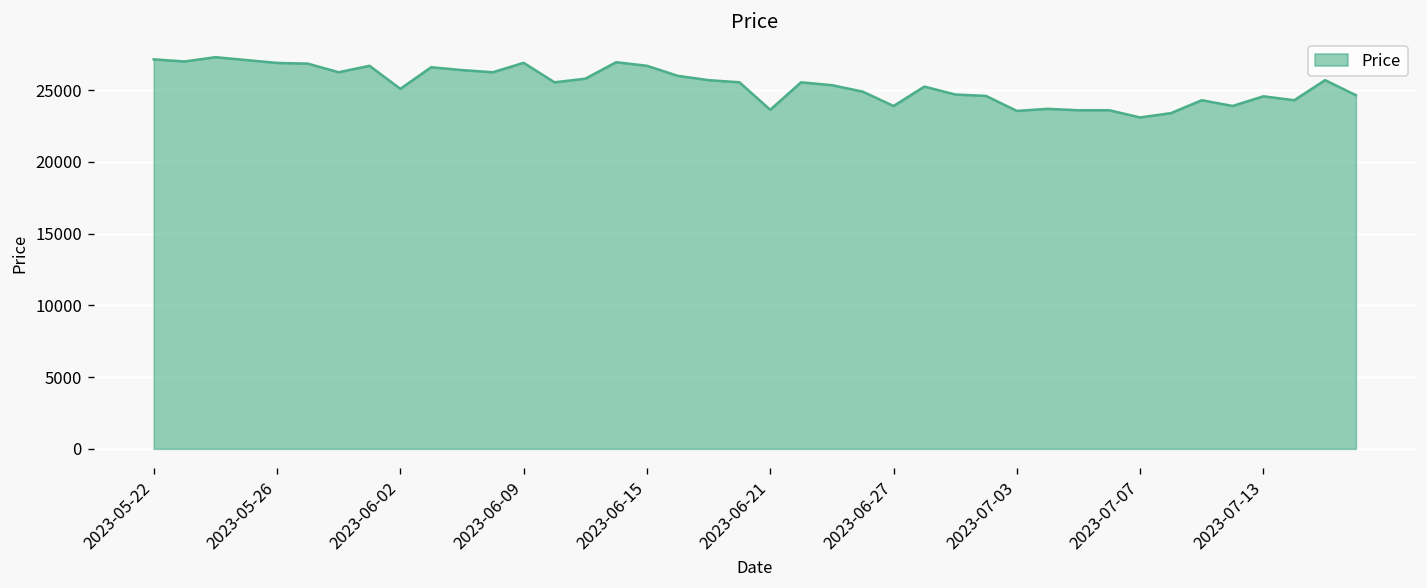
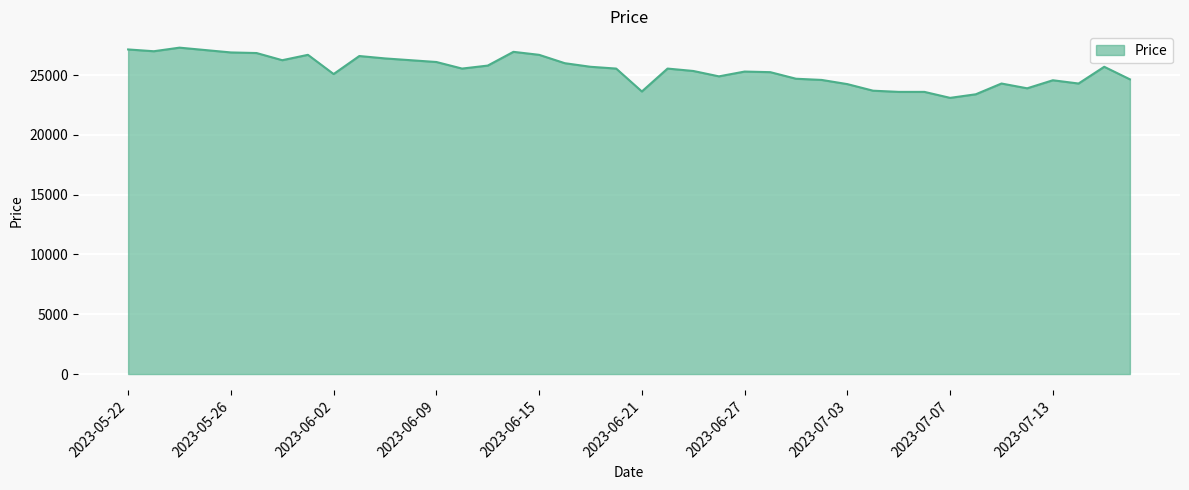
2023-06-09: 26900 -> 26100
2023-06-27: 23900 -> 25300
2023-07-03: 23600 -> 24300
